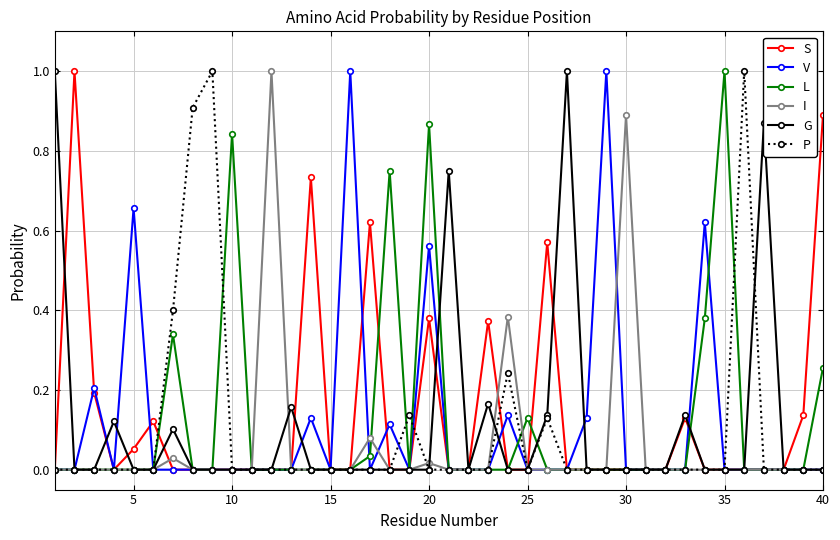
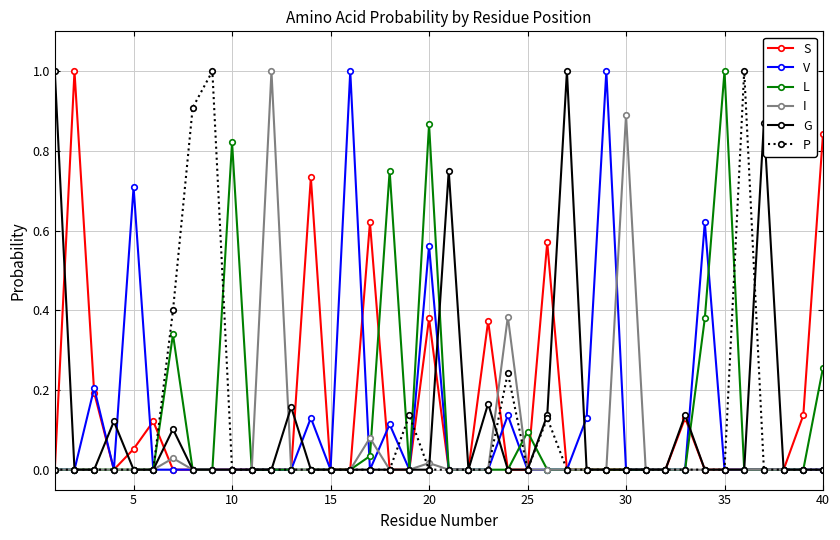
V, 5: 0.66 -> 0.71
L, 10: 0.84 -> 0.82
L, 25: 0.13 -> 0.09
S, 40: 0.89 -> 0.84
